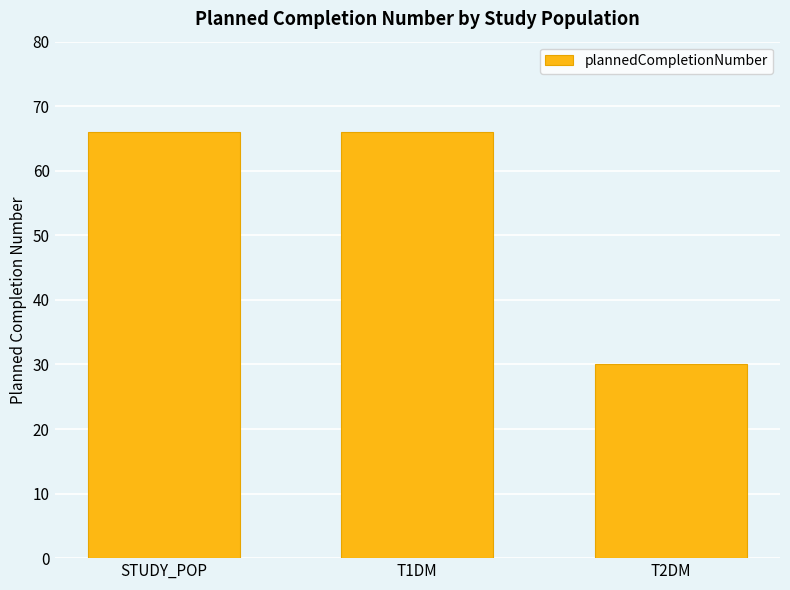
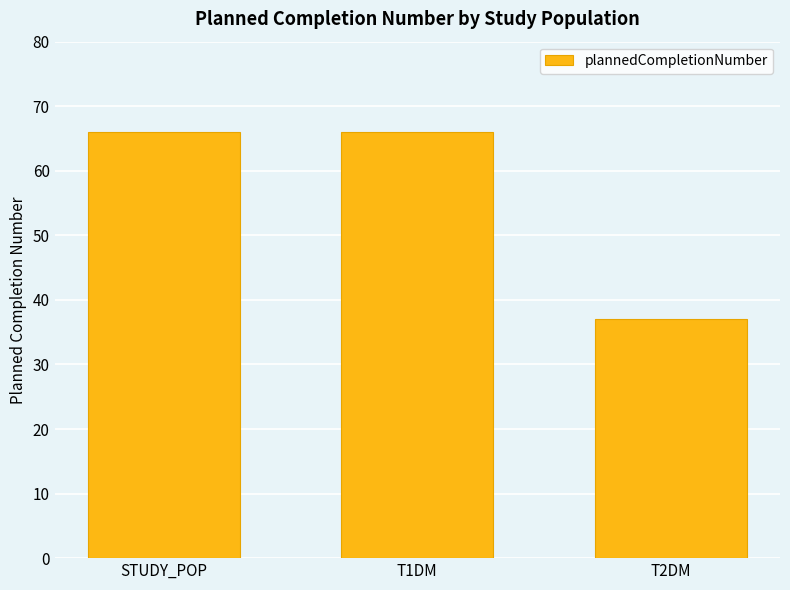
T2DM: 30 -> 37
